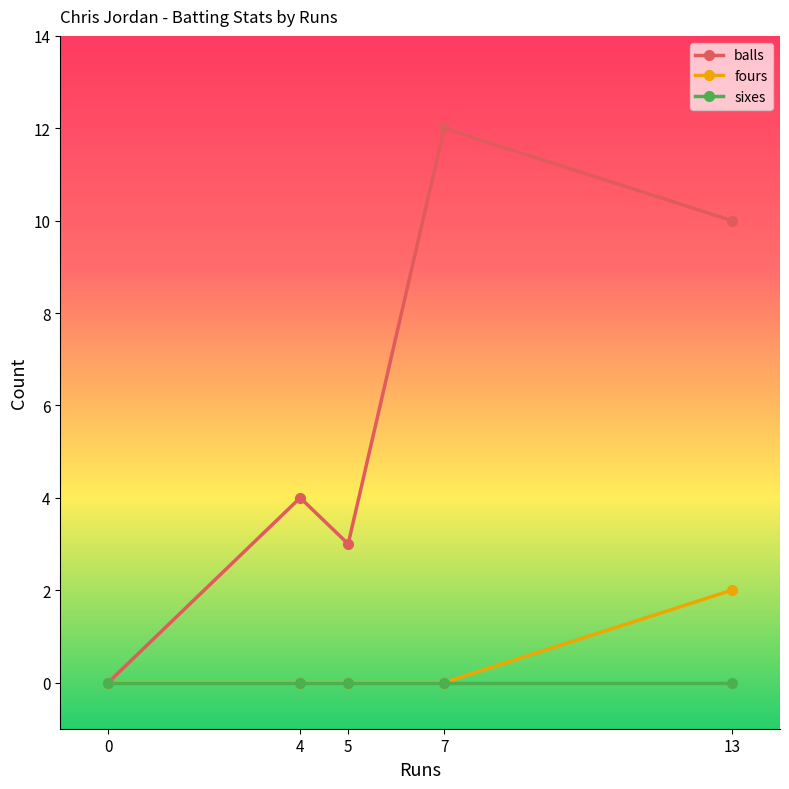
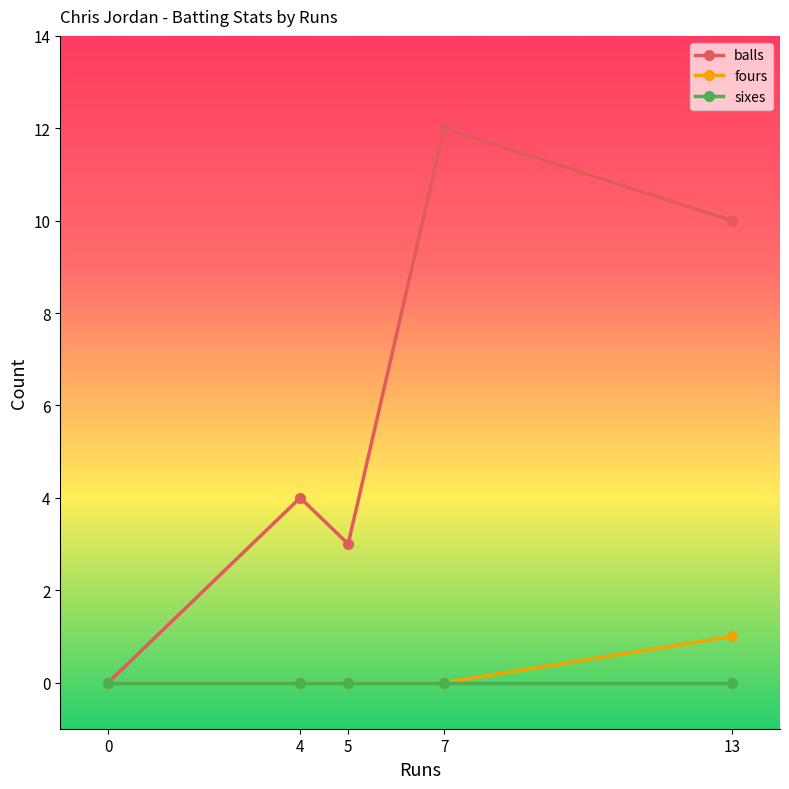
fours, 13: 2 -> 1
